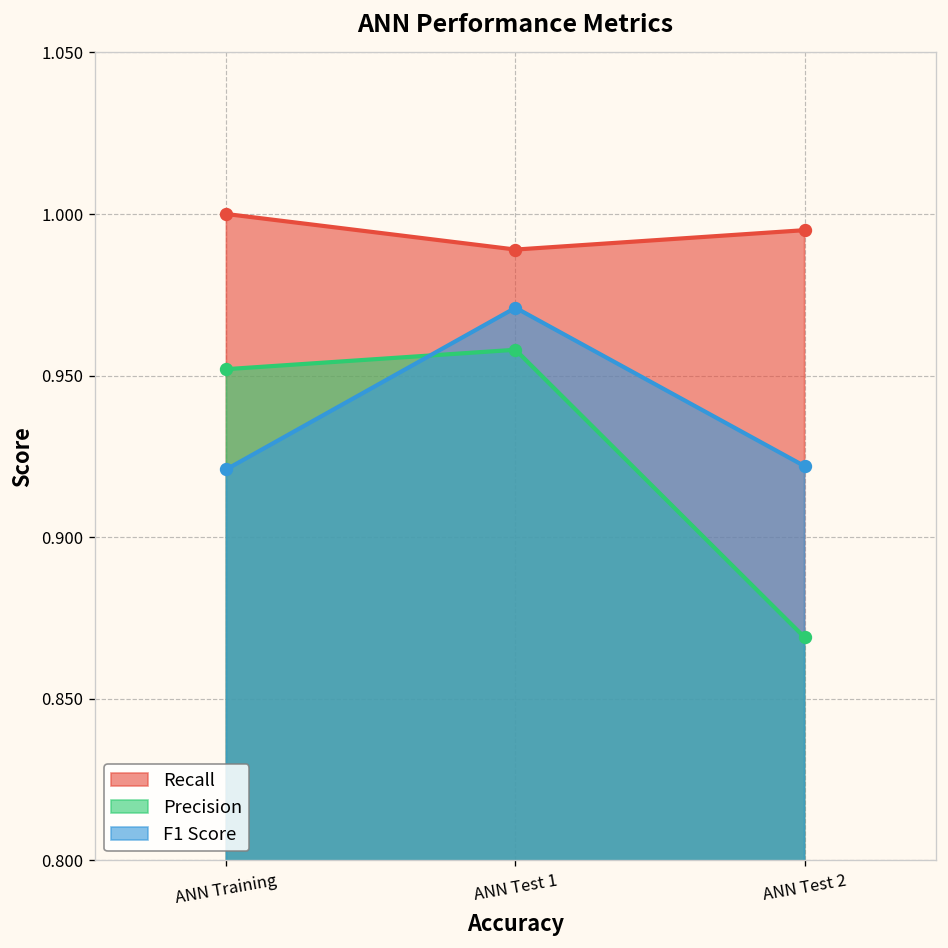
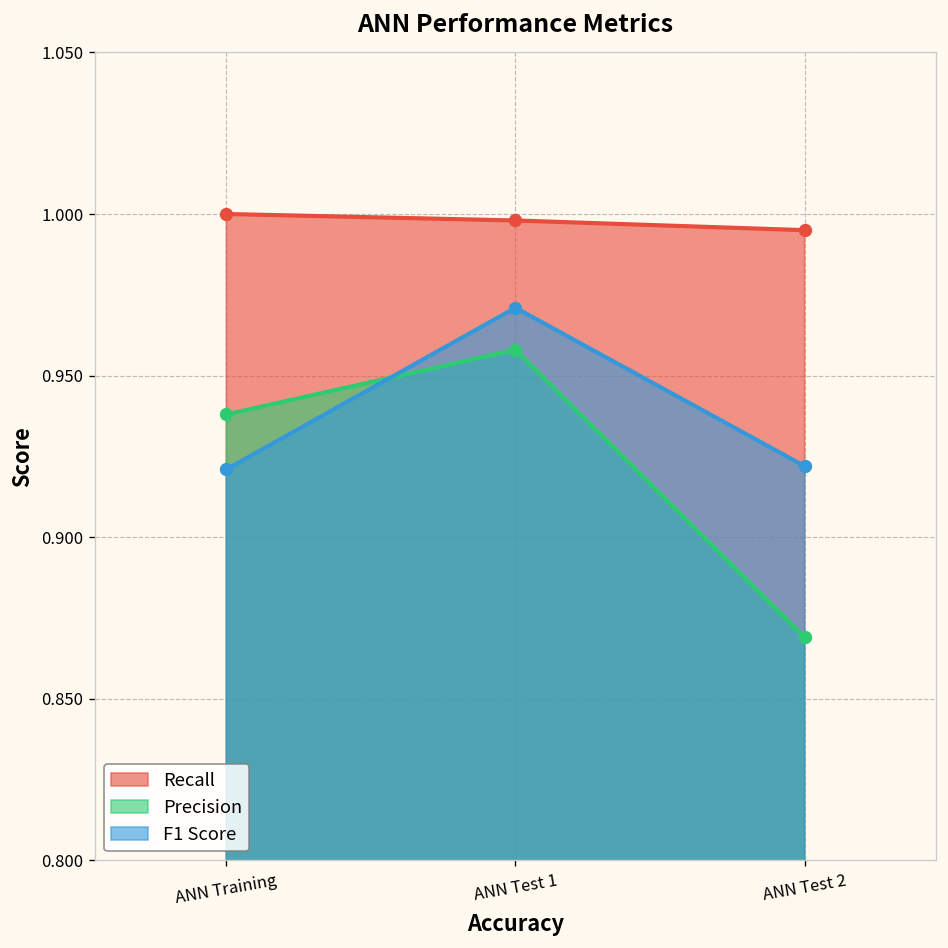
Precision, ANN Training: 0.952 -> 0.938
Recall, ANN Test 1: 0.989 -> 0.998
